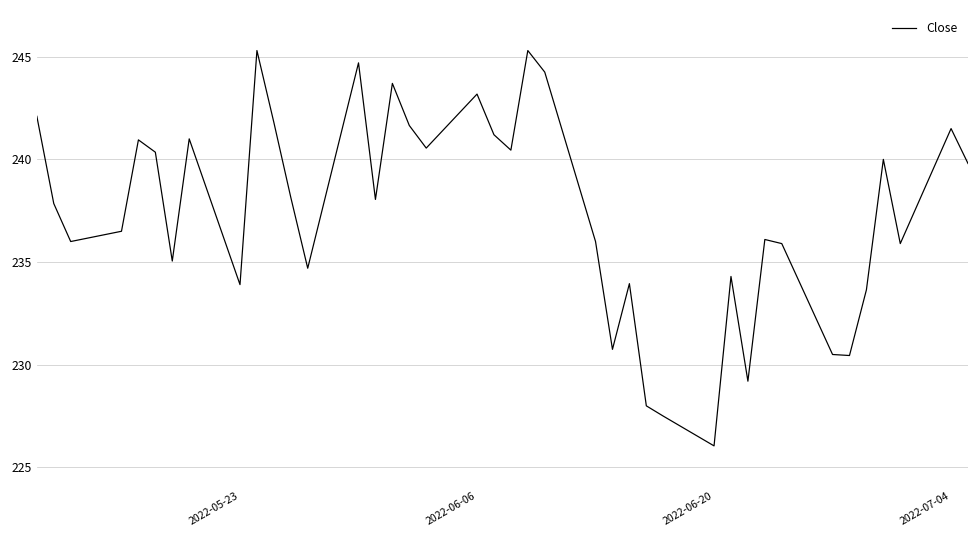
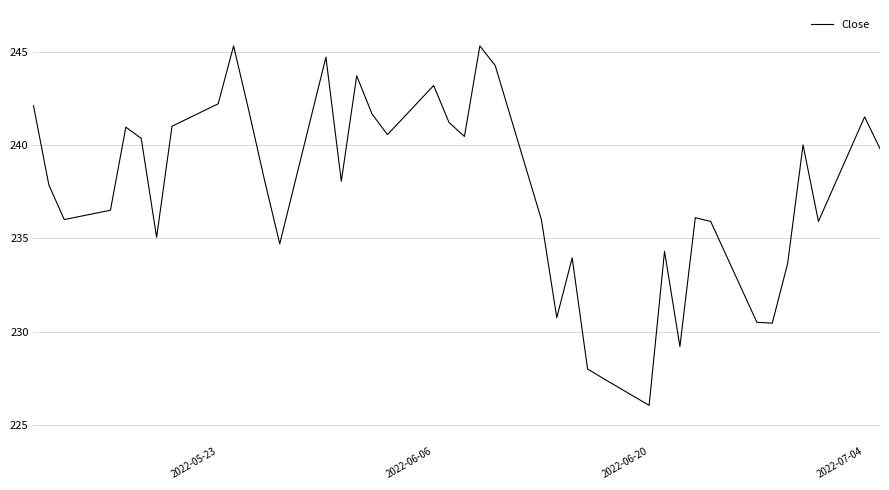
2022-05-23: 233.9 -> 242.2
